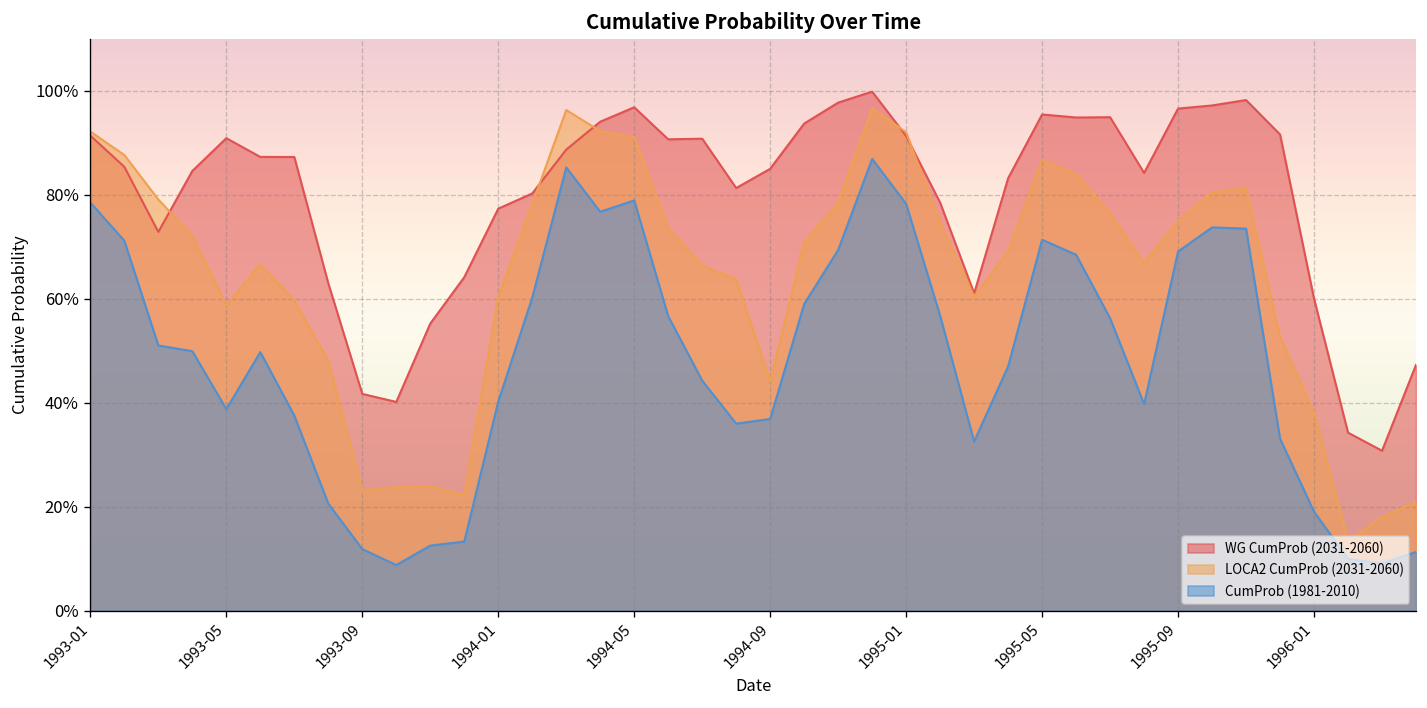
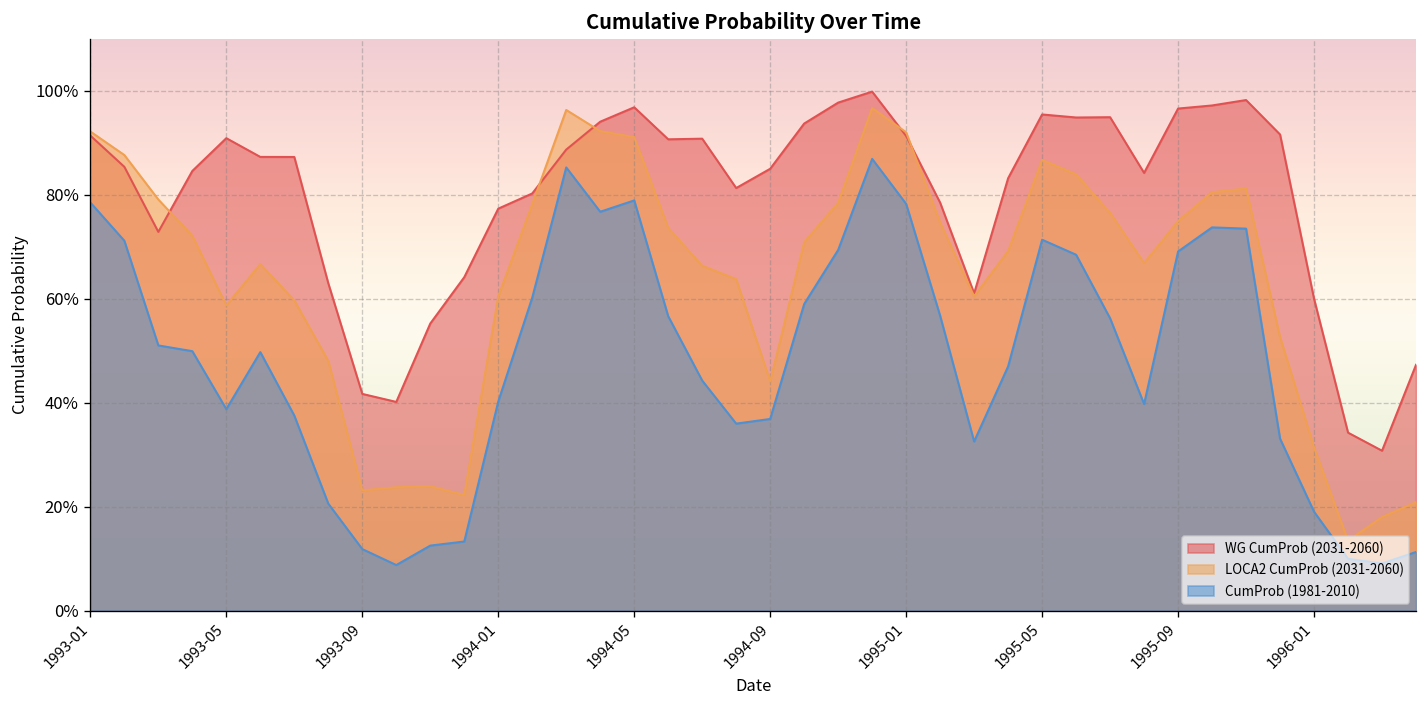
LOCA2 CumProb (2031-2060), 1996-01: 38% -> 31%
